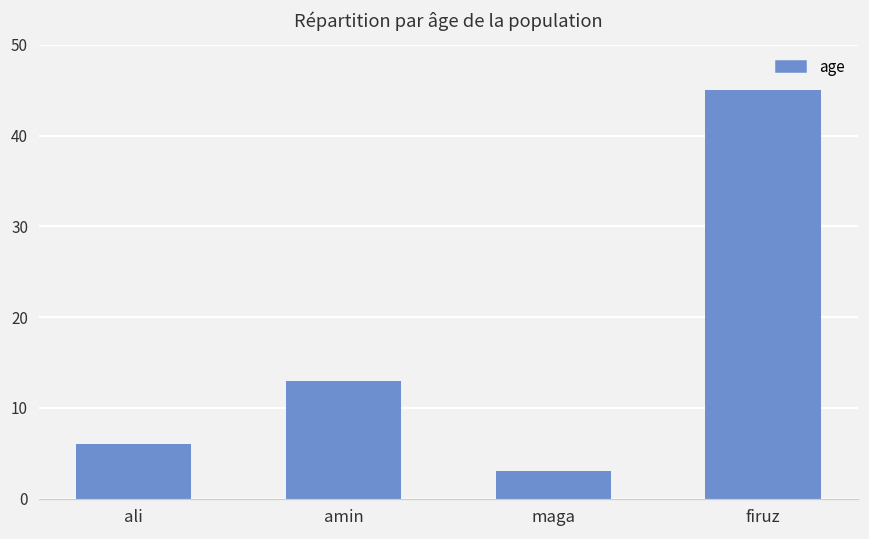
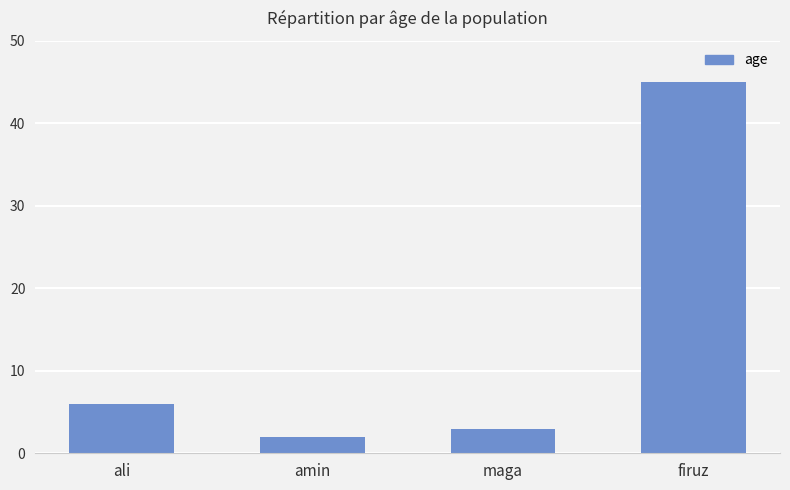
amin: 13 -> 2
